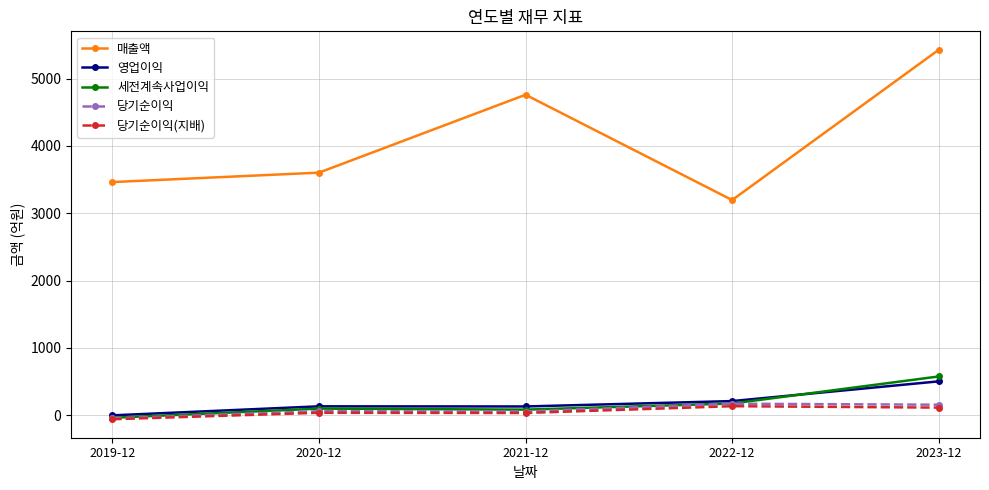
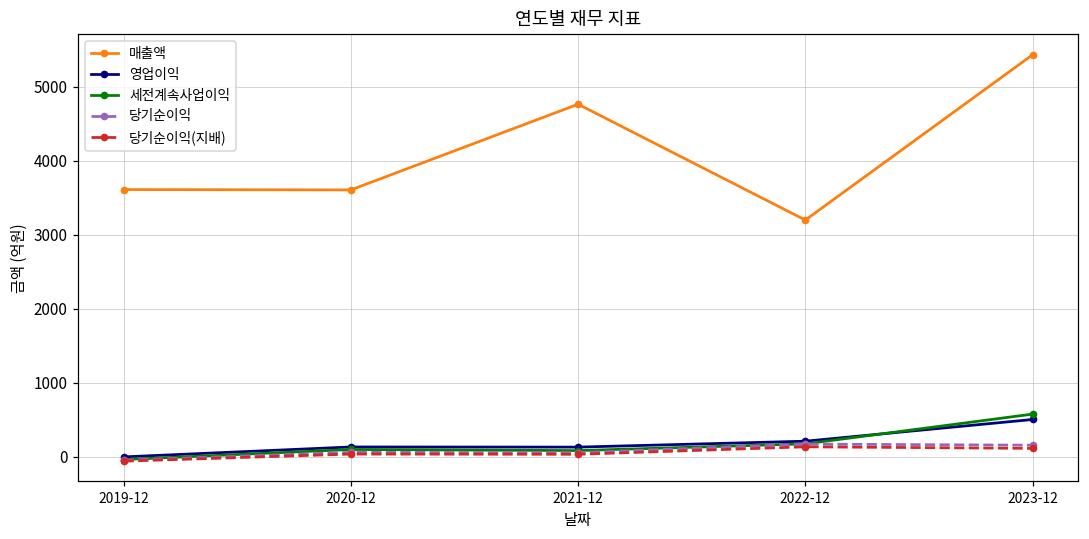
매출액, 2019-12: 3500 -> 3600
